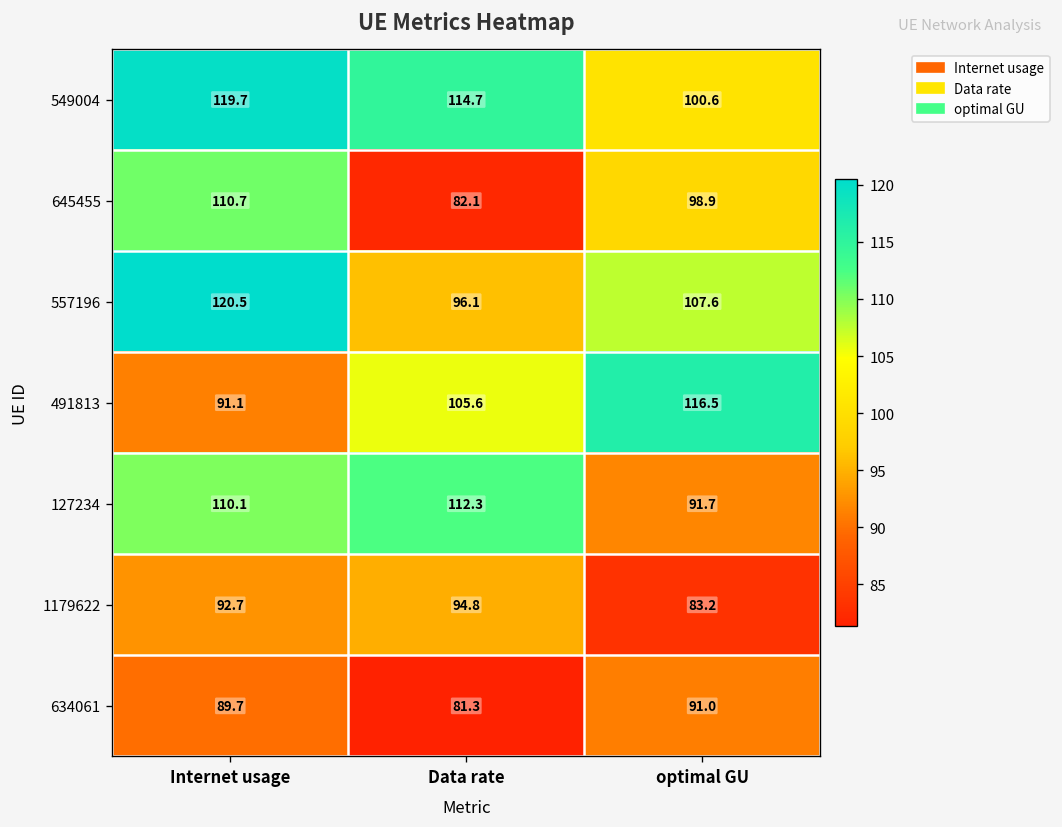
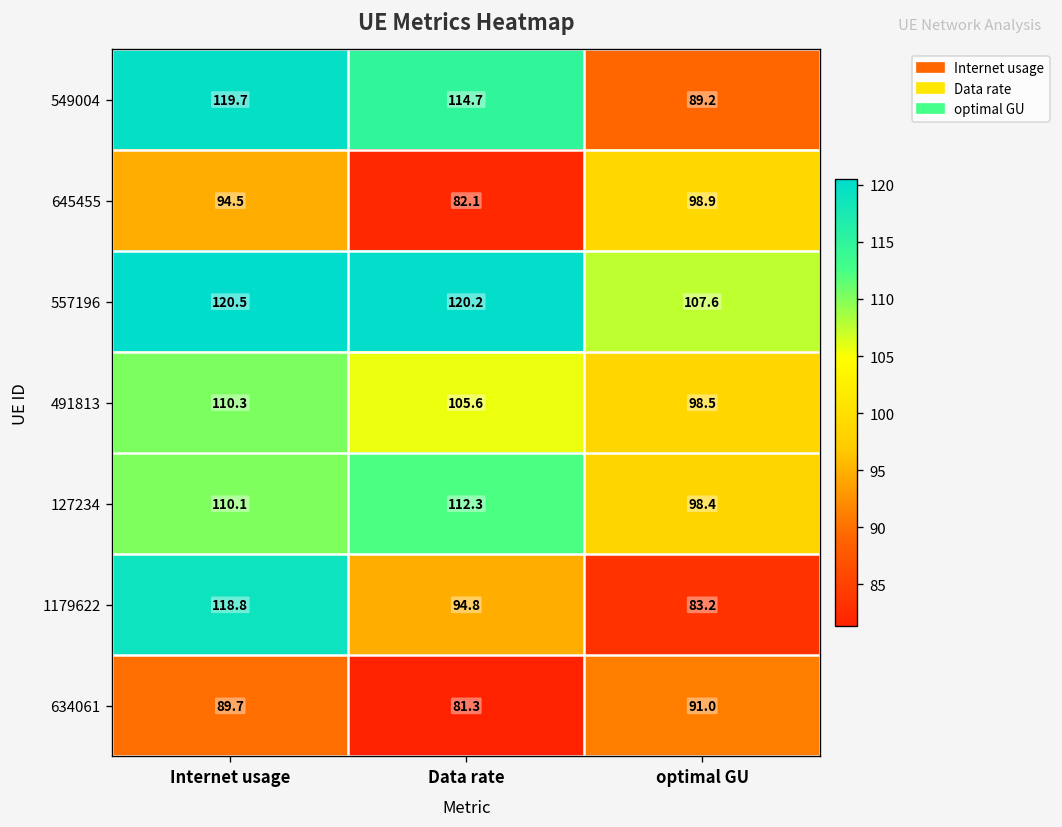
549004, optimal GU: 100.6 -> 89.2
645455, Internet usage: 110.7 -> 94.5
557196, Data rate: 96.1 -> 120.2
491813, Internet usage: 91.1 -> 110.3
491813, optimal GU: 116.5 -> 98.5
127234, optimal GU: 91.7 -> 98.4
1179622, Internet usage: 92.7 -> 118.8
